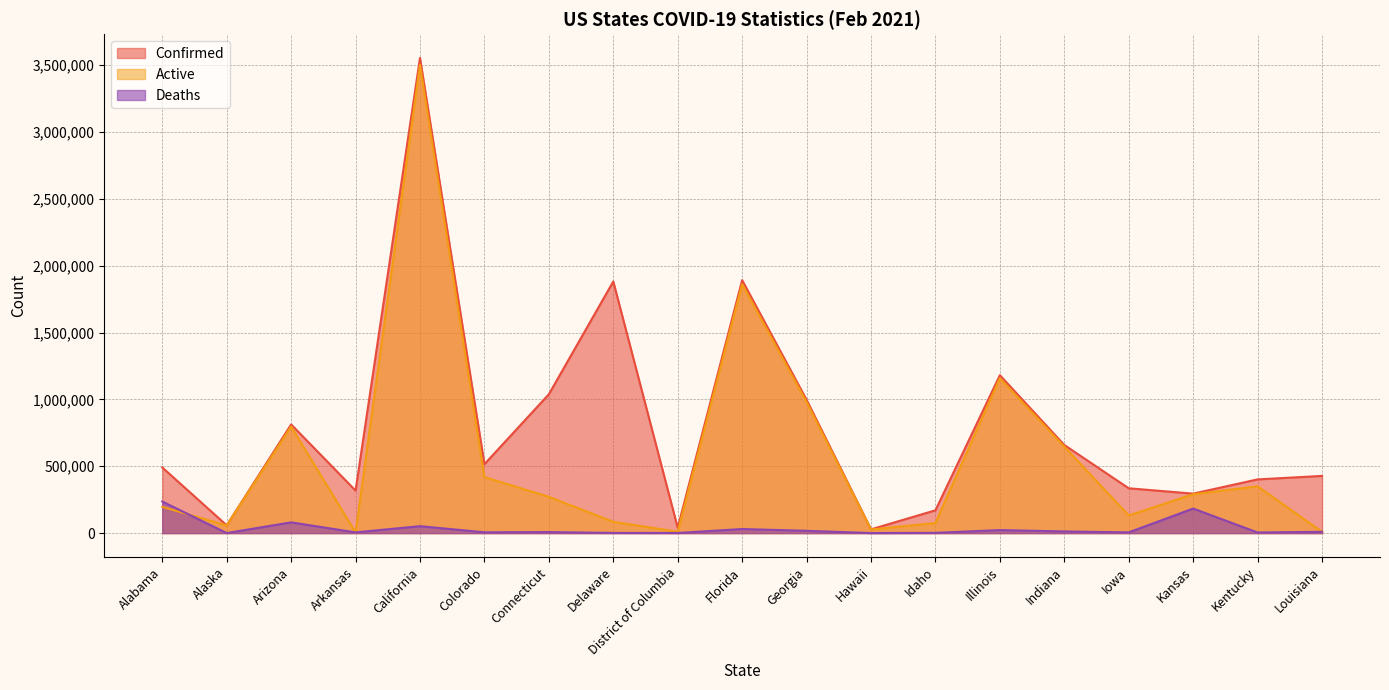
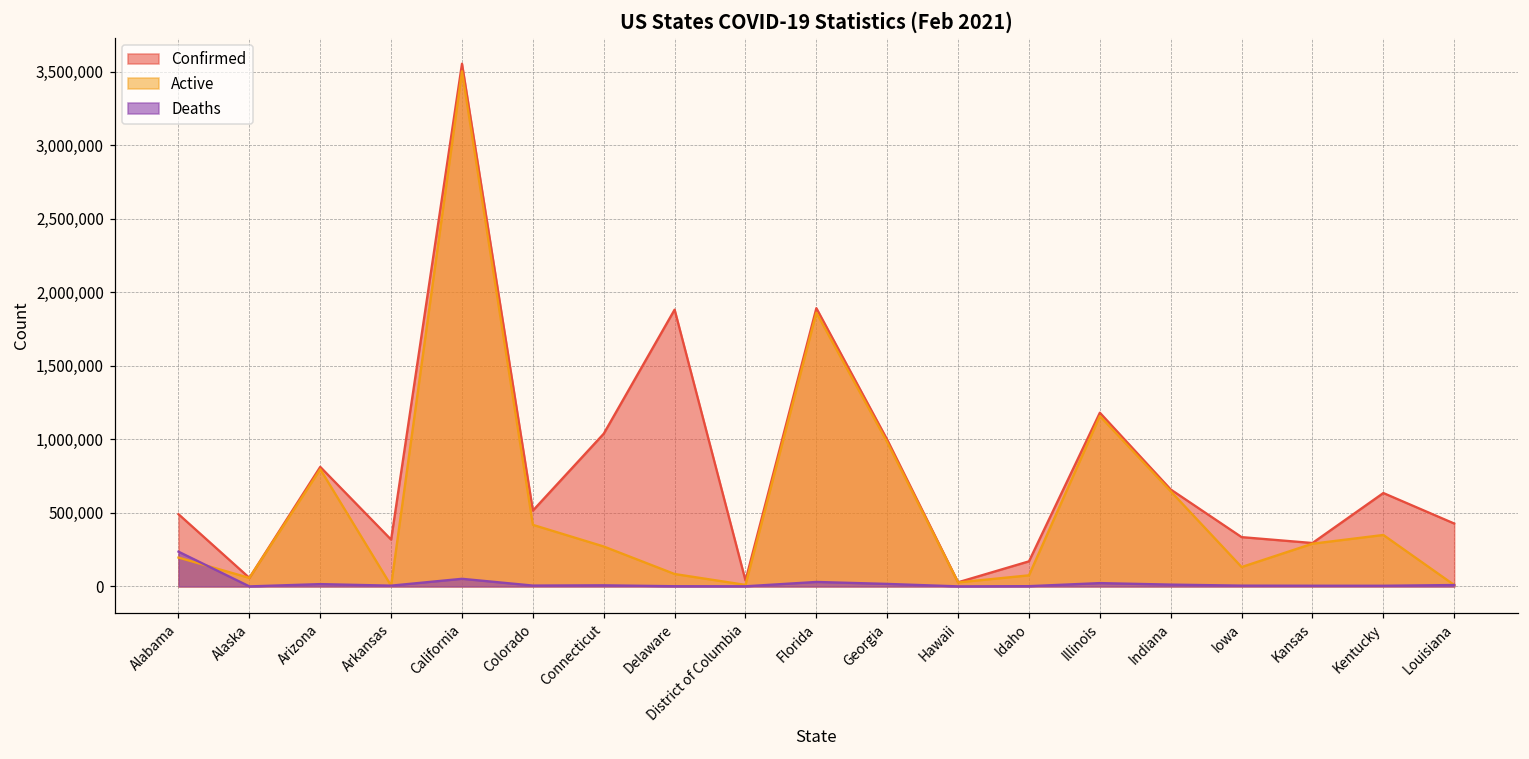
Deaths, Arizona: 80,000 -> 20,000
Deaths, Kansas: 180,000 -> 0
Confirmed, Kentucky: 400,000 -> 640,000
